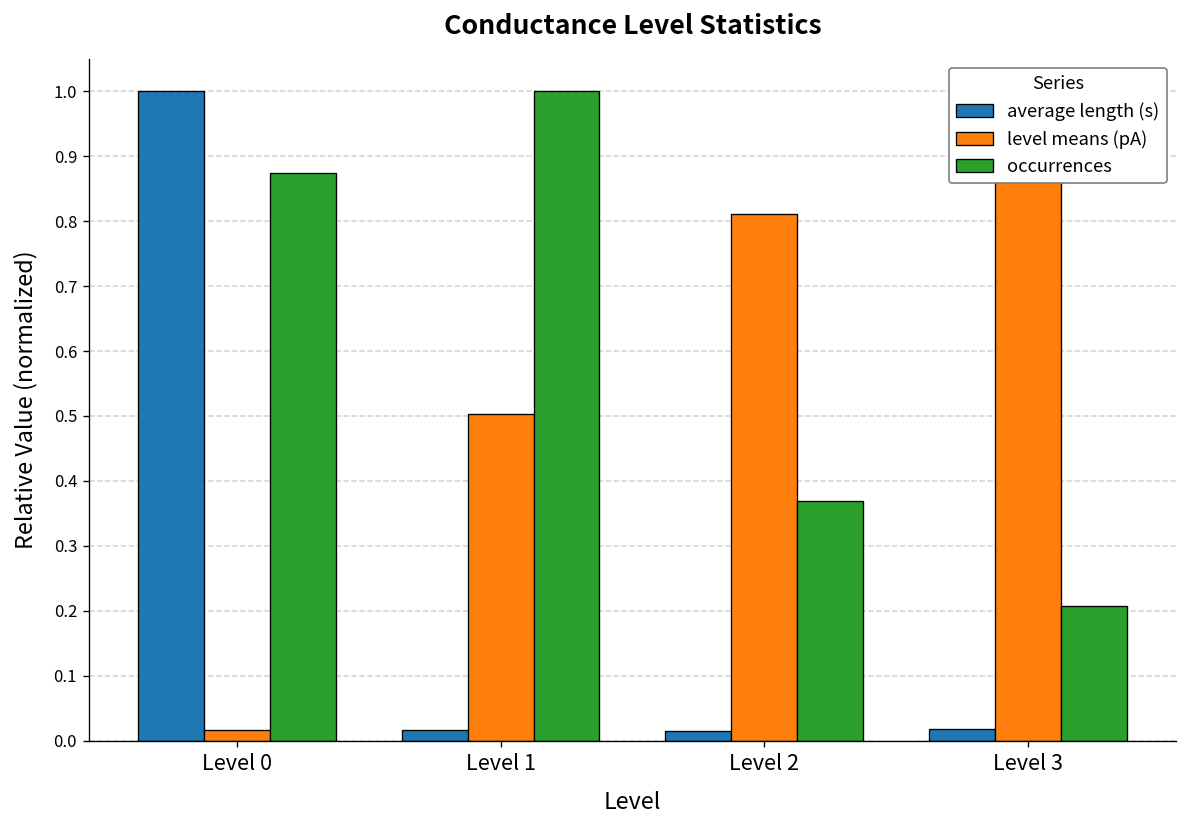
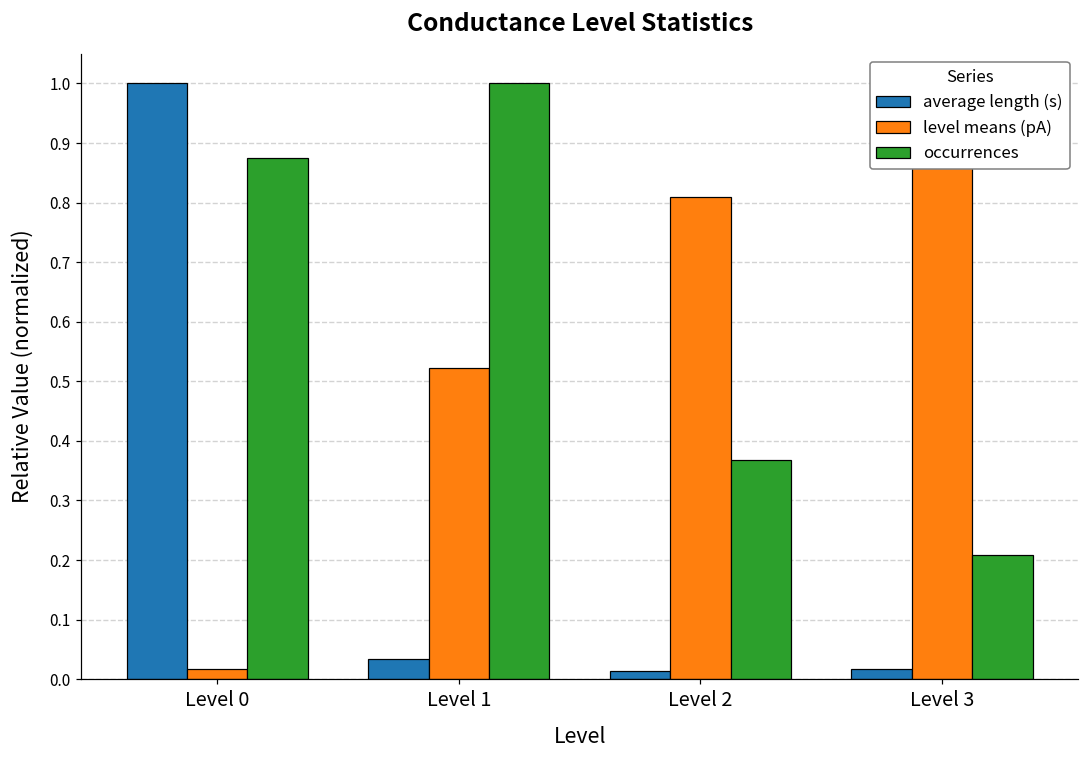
average length (s), Level 1: 0.02 -> 0.03
level means (pA), Level 1: 0.50 -> 0.52
